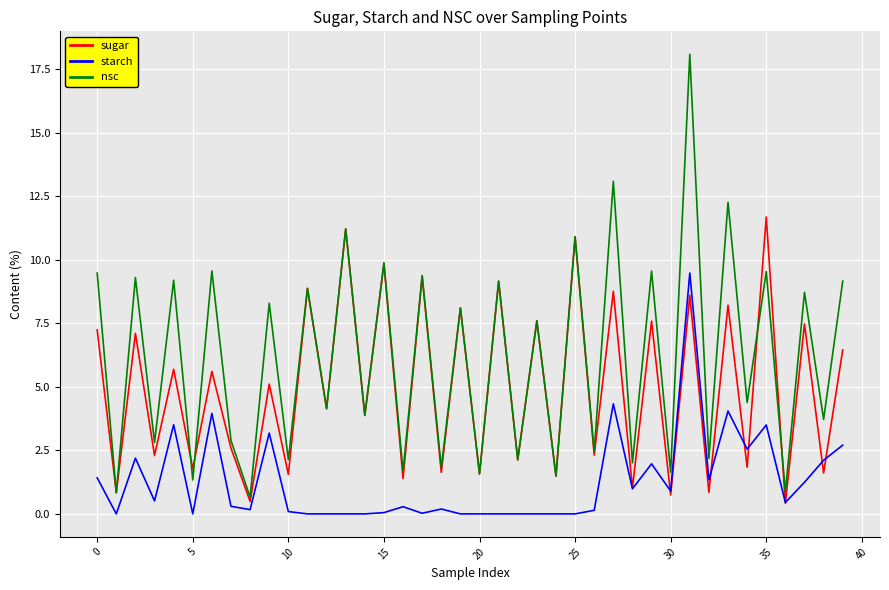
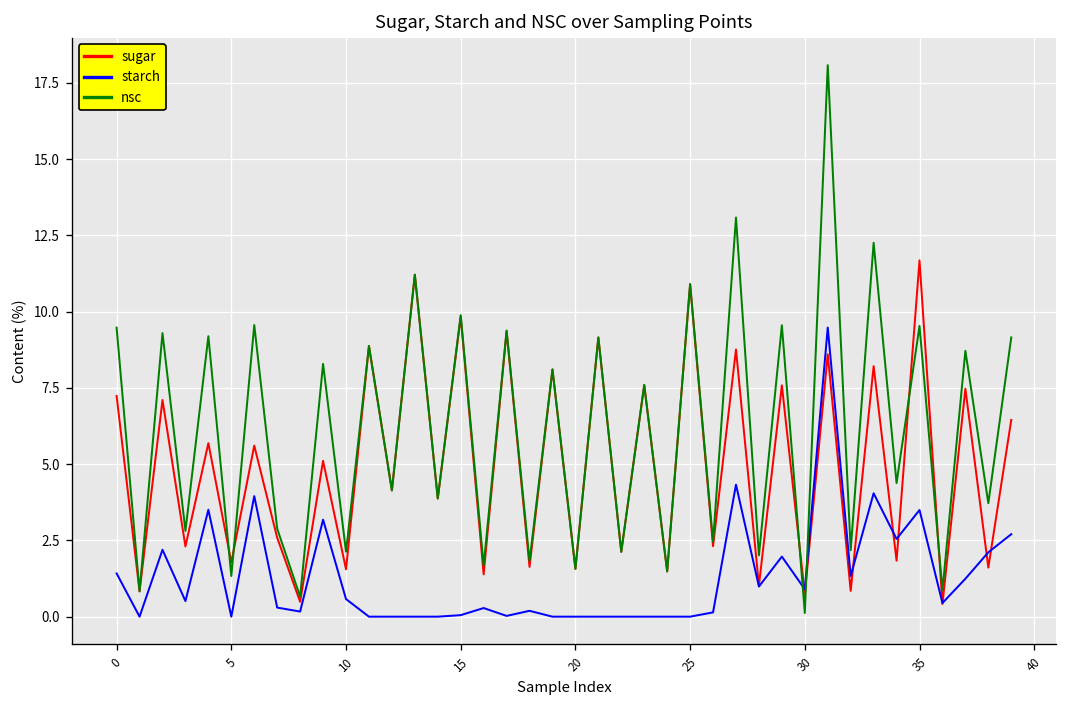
starch, 10: 0.1 -> 0.6
nsc, 30: 1.6 -> 0.1
